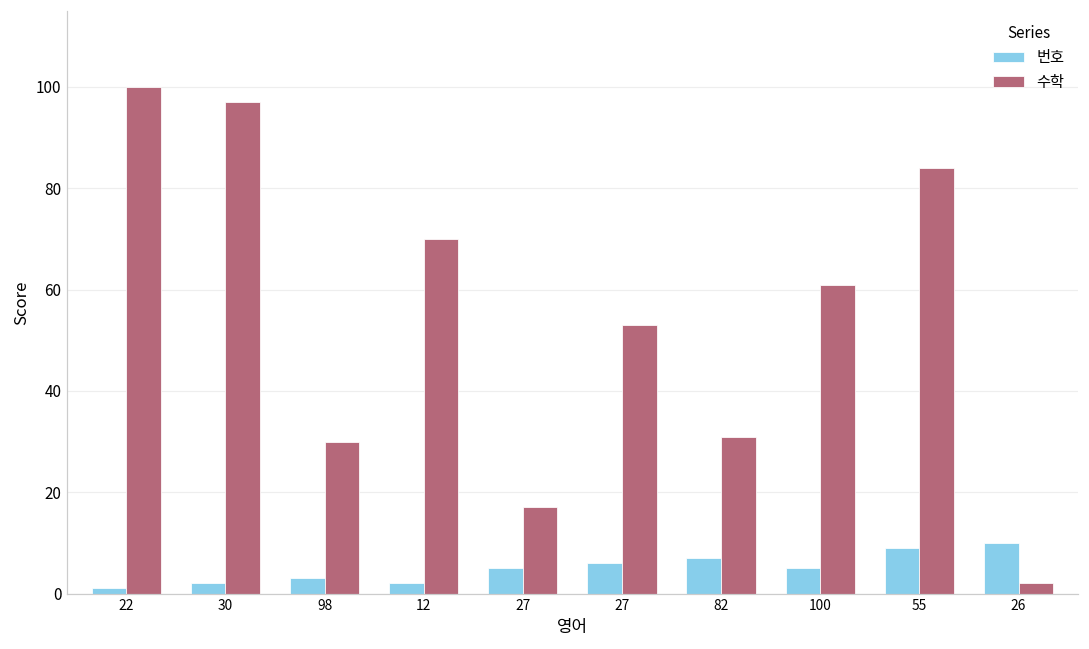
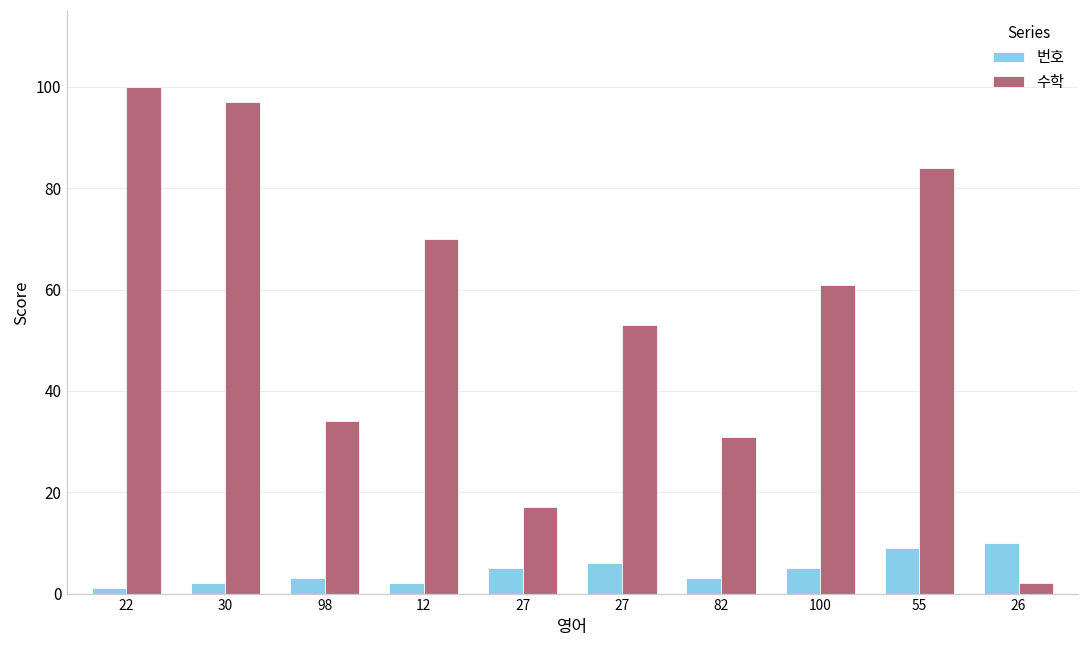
수학, 98: 30 -> 34
번호, 82: 7 -> 3
